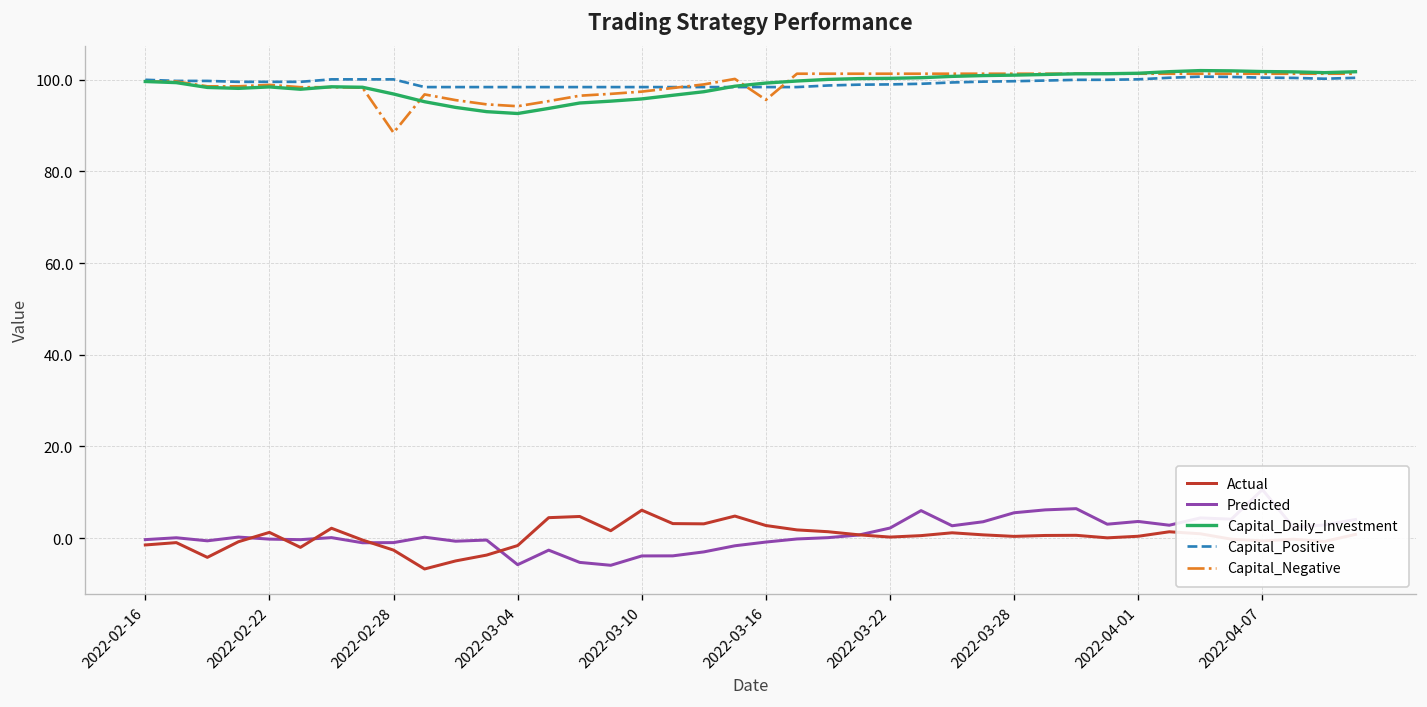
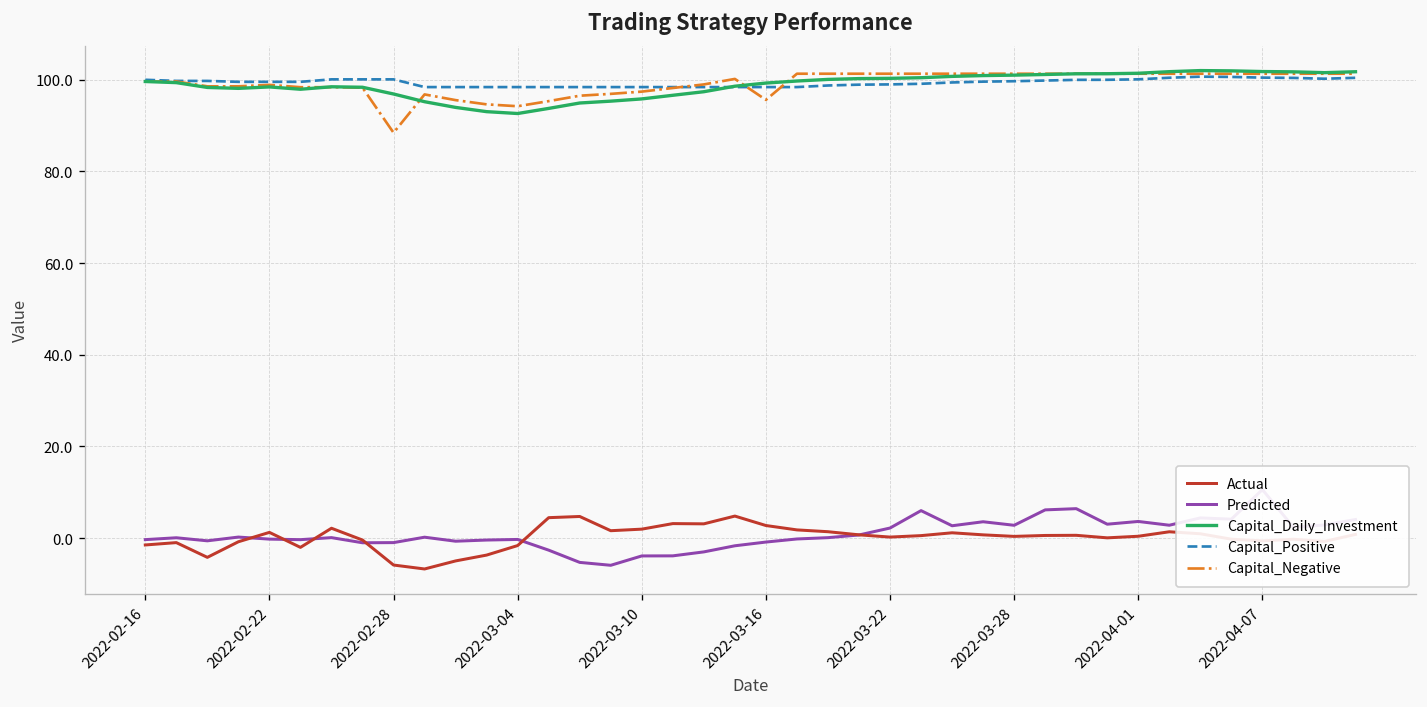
Actual, 2022-02-28: -3 -> -6
Predicted, 2022-03-04: -6 -> 0
Actual, 2022-03-10: 6 -> 2
Predicted, 2022-03-28: 6 -> 3
